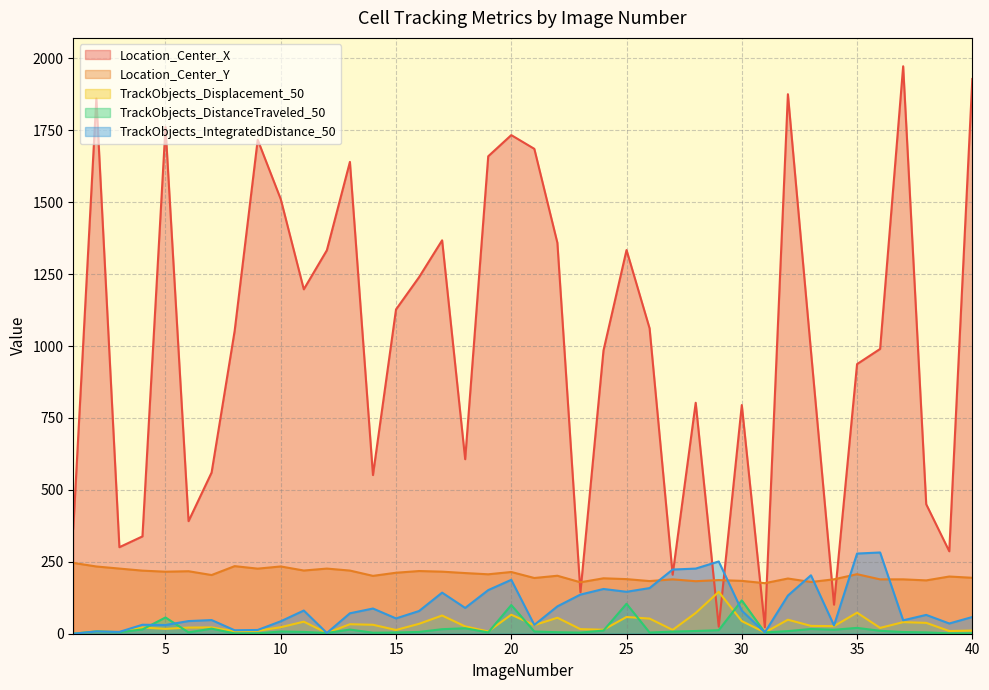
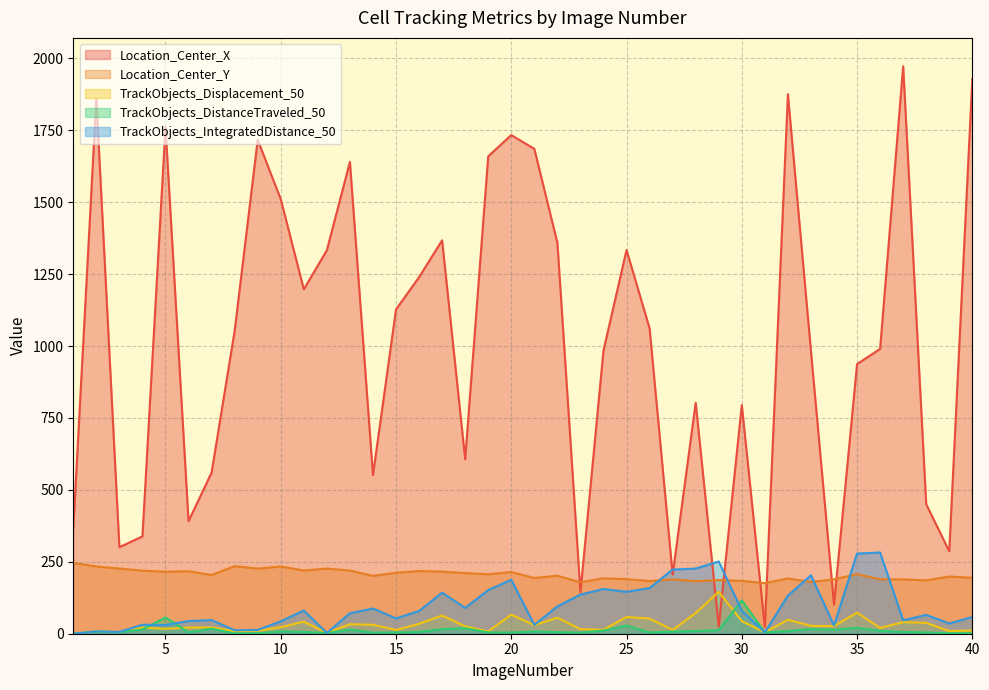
TrackObjects_DistanceTraveled_50, 20: 100 -> 0
TrackObjects_DistanceTraveled_50, 25: 100 -> 30
